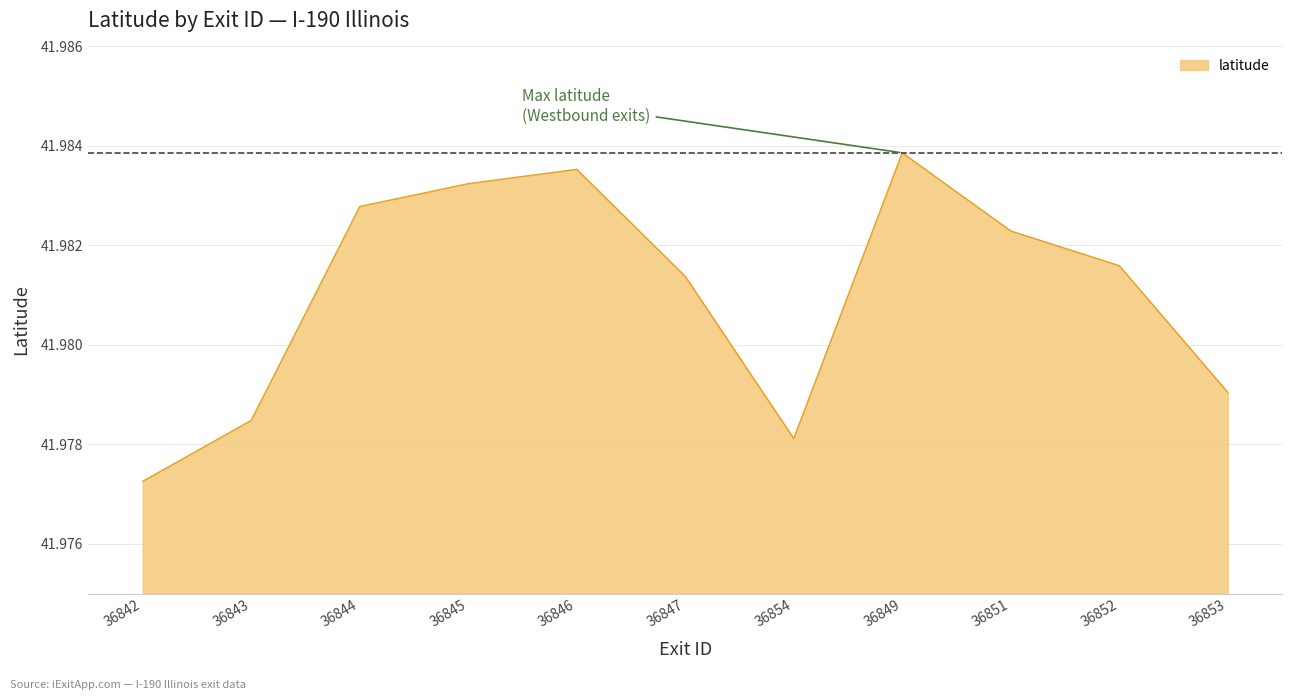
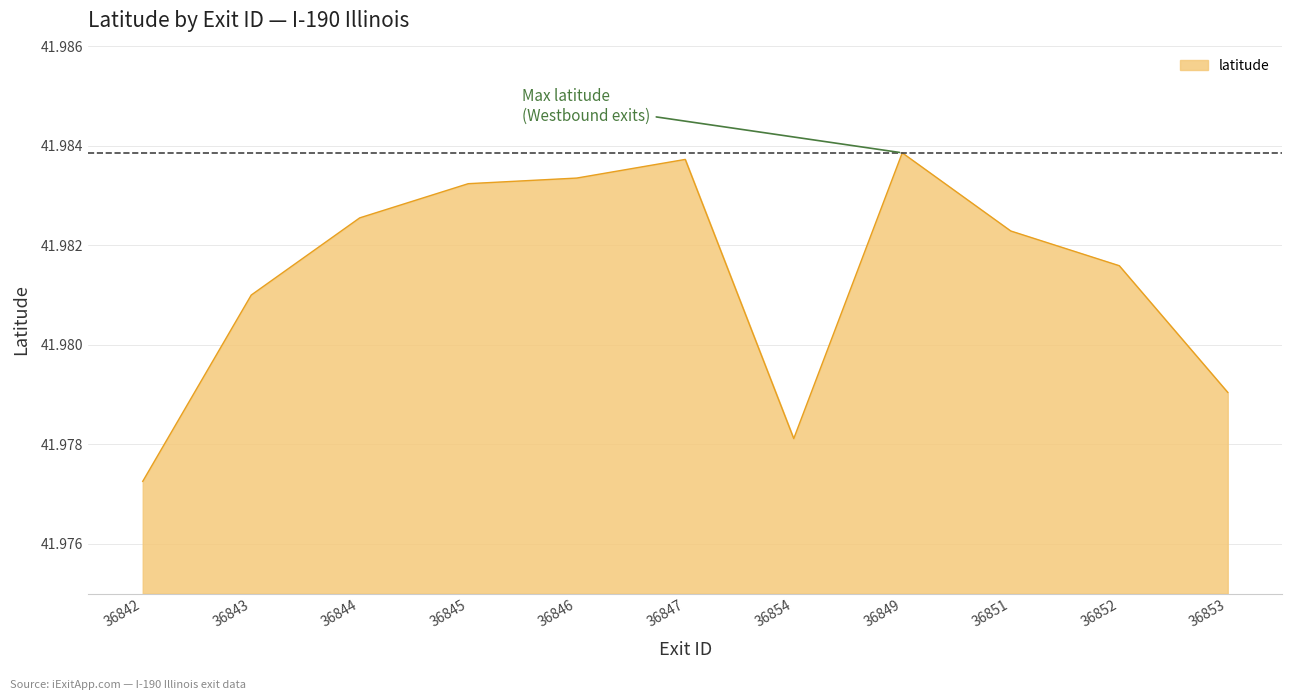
36843: 41.9785 -> 41.9810
36844: 41.9828 -> 41.9826
36846: 41.9835 -> 41.9834
36847: 41.9814 -> 41.9837
